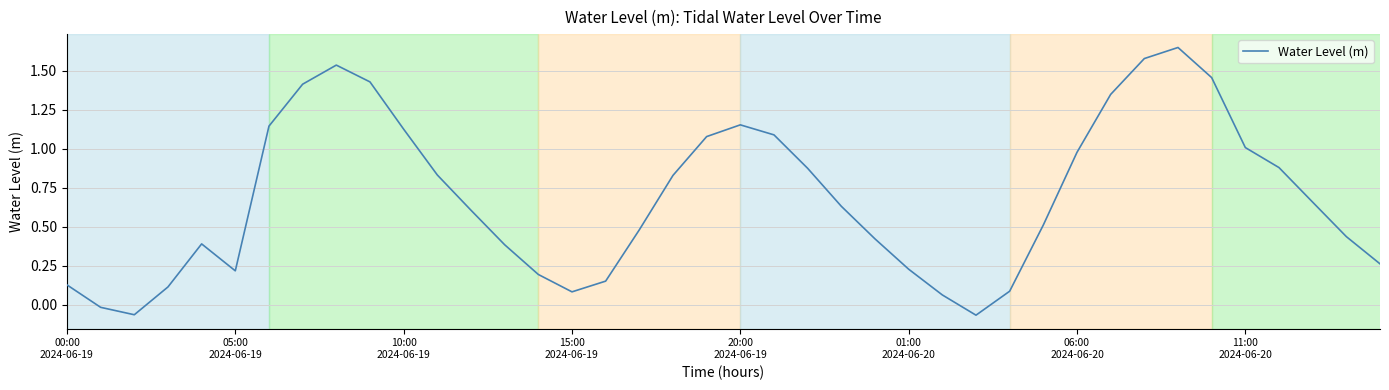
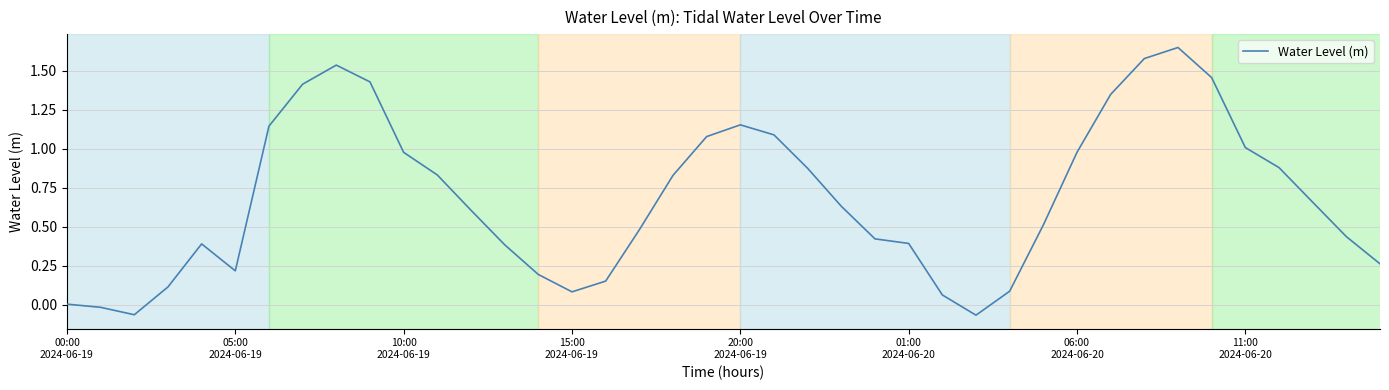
00:00 2024-06-19: 0.13 -> 0.00
10:00 2024-06-19: 1.13 -> 0.98
01:00 2024-06-20: 0.23 -> 0.39
